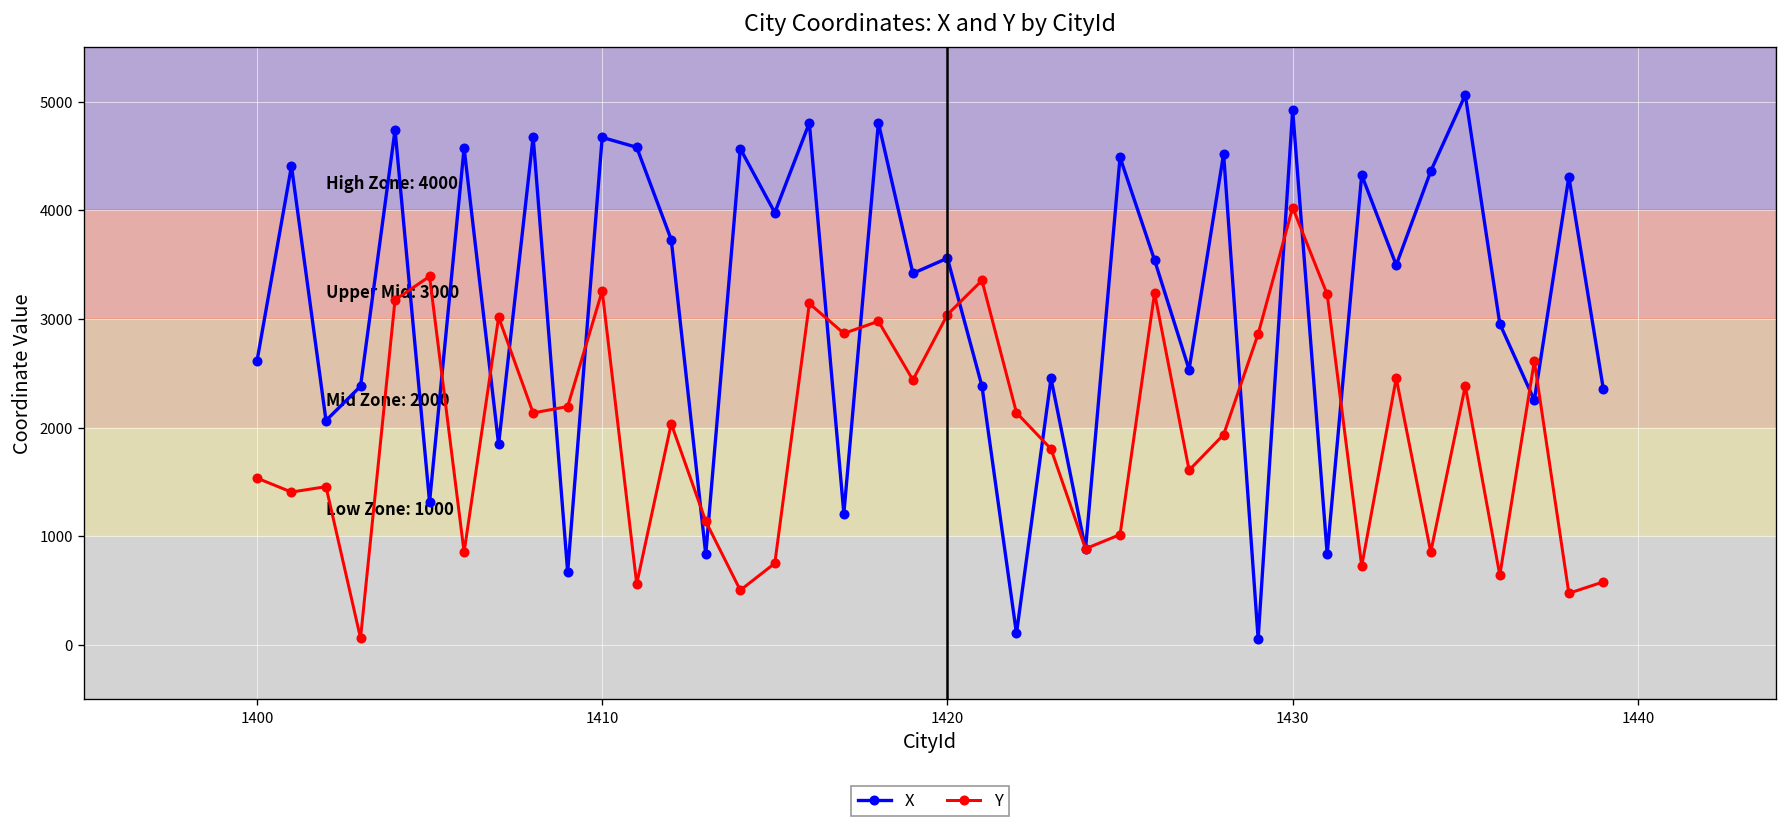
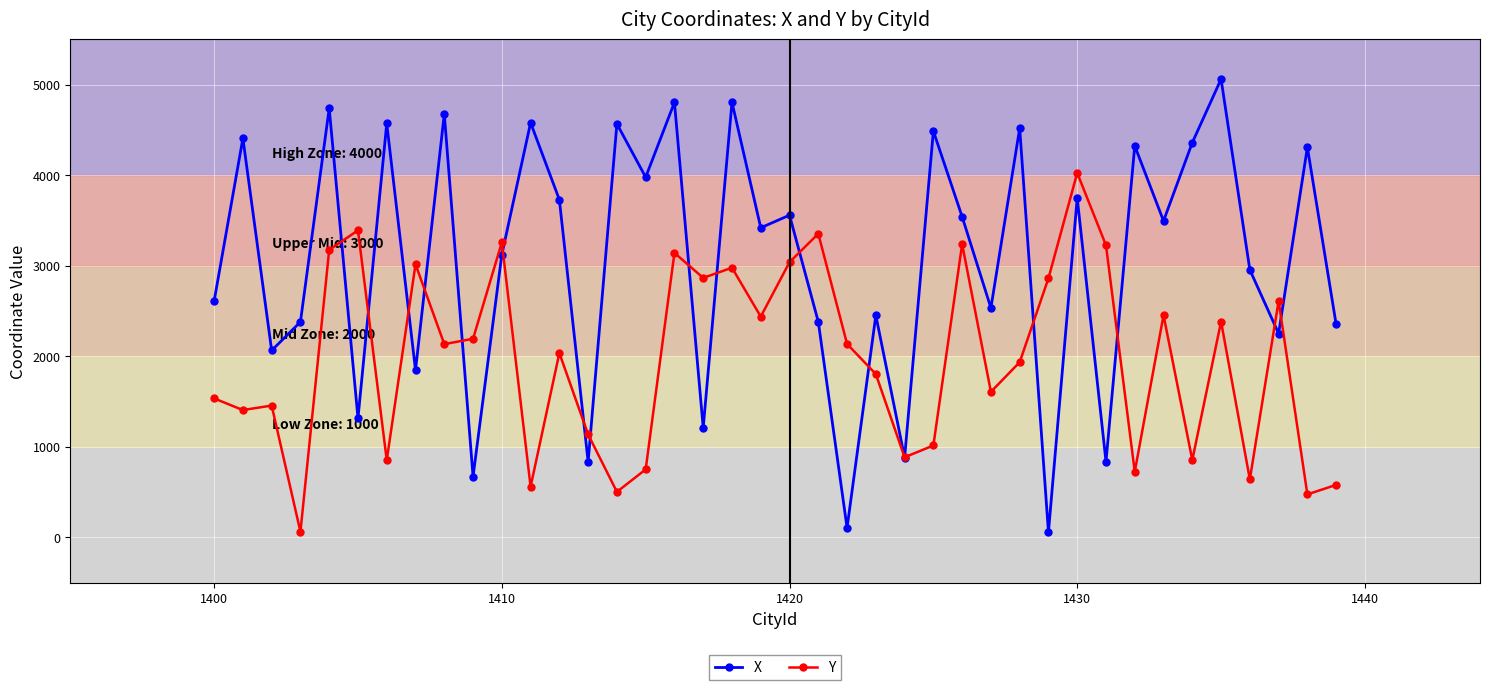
X, 1410: 4700 -> 3100
X, 1430: 4900 -> 3700
